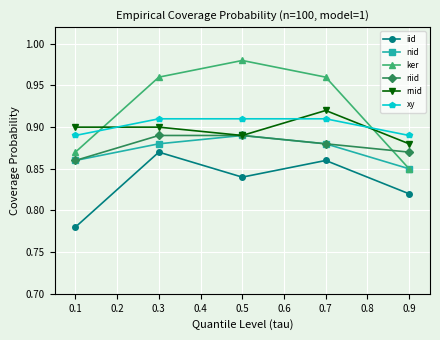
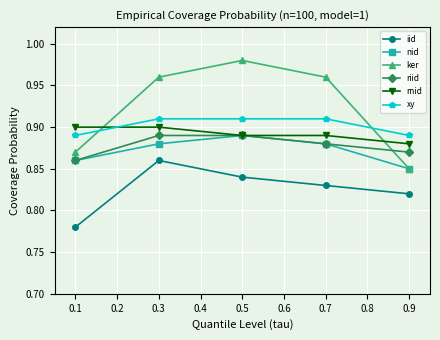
iid, 0.3: 0.87 -> 0.86
iid, 0.7: 0.86 -> 0.83
rnid, 0.7: 0.92 -> 0.89
